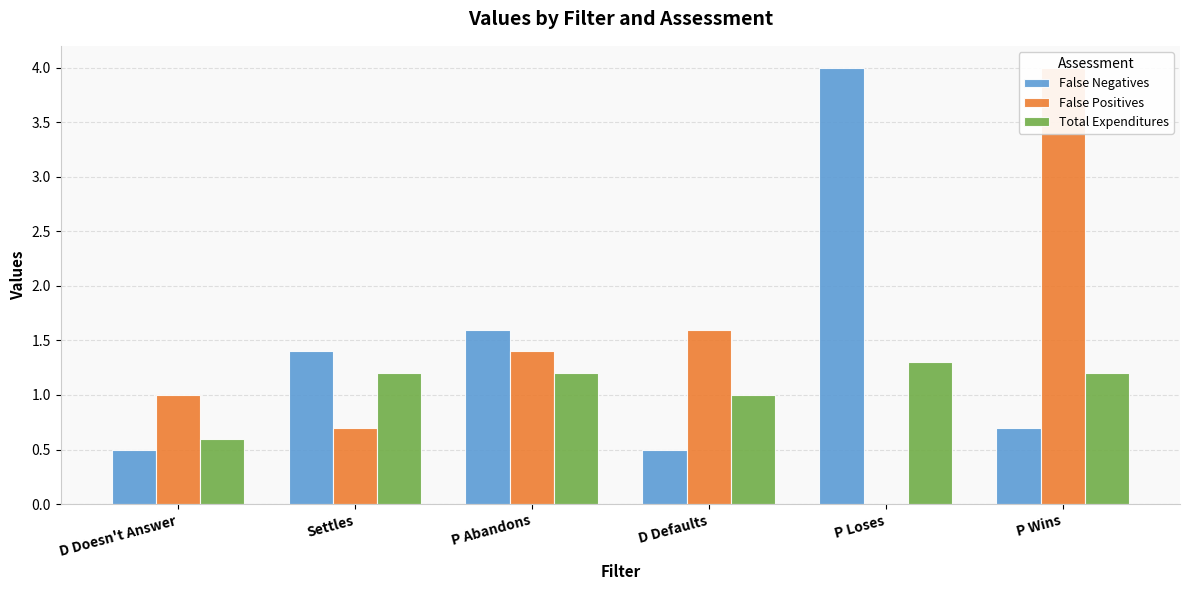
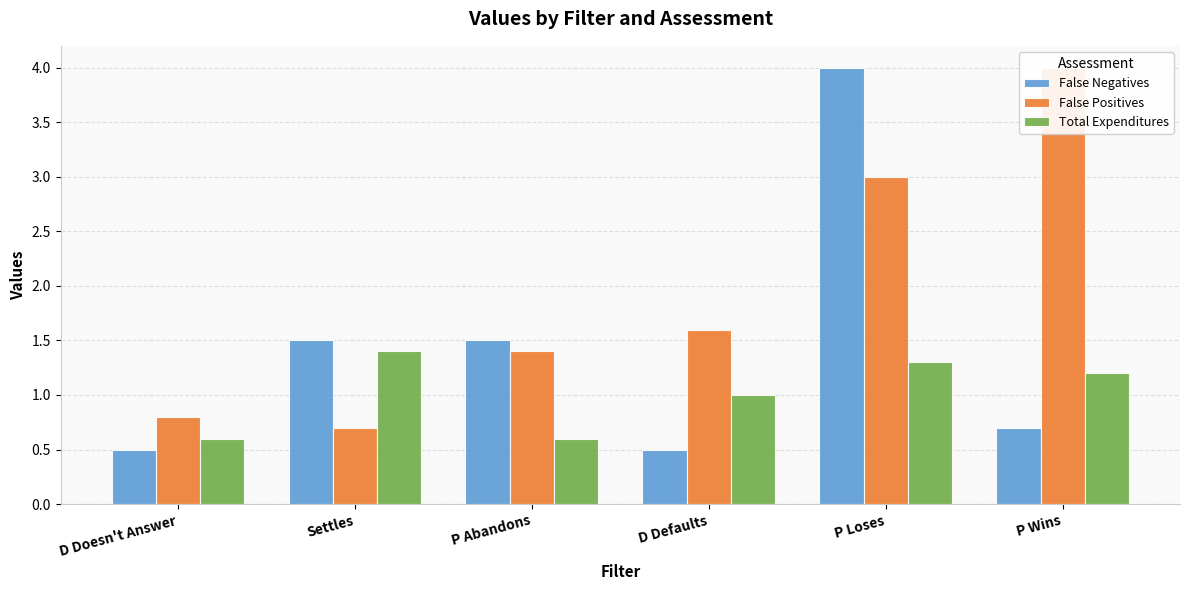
False Positives, D Doesn't Answer: 1.0 -> 0.8
False Negatives, Settles: 1.4 -> 1.5
Total Expenditures, Settles: 1.2 -> 1.4
False Negatives, P Abandons: 1.6 -> 1.5
Total Expenditures, P Abandons: 1.2 -> 0.6
False Positives, P Loses: 0 -> 3
